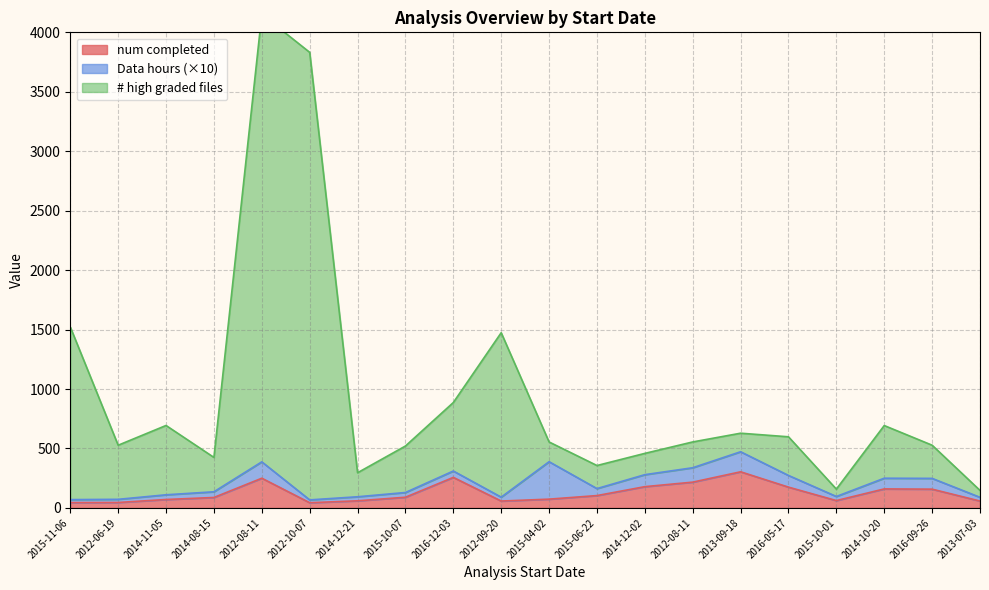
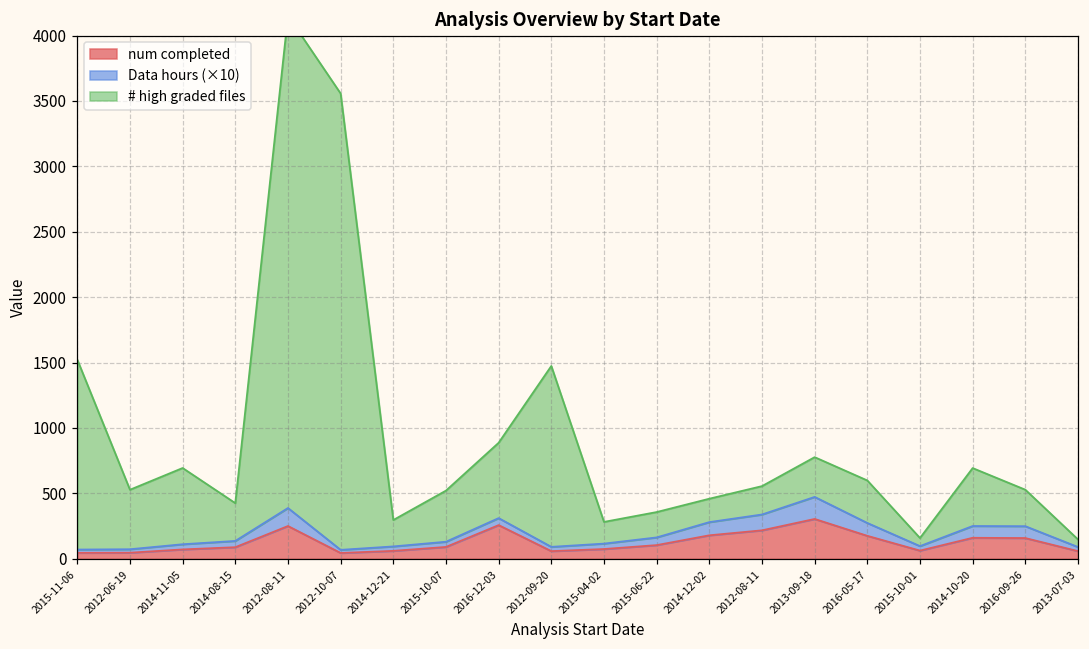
# high graded files, 2012-10-07: 3760 -> 3490
Data hours (×10), 2015-04-02: 310 -> 40
# high graded files, 2013-09-18: 160 -> 300
